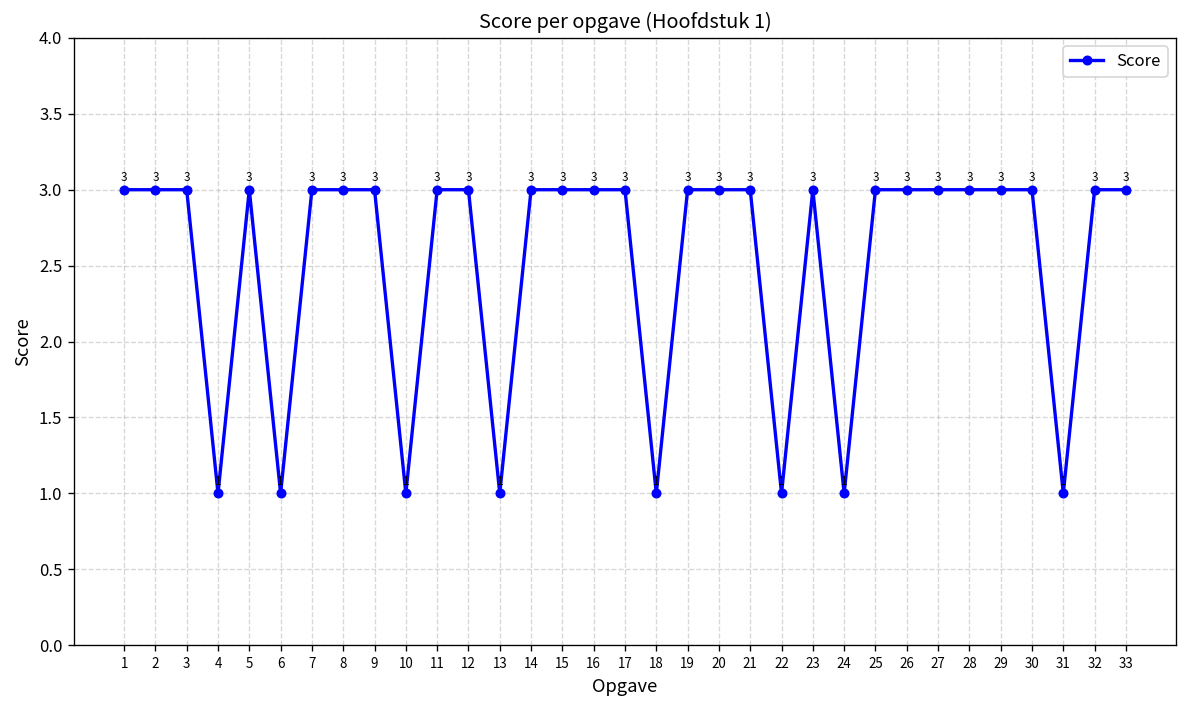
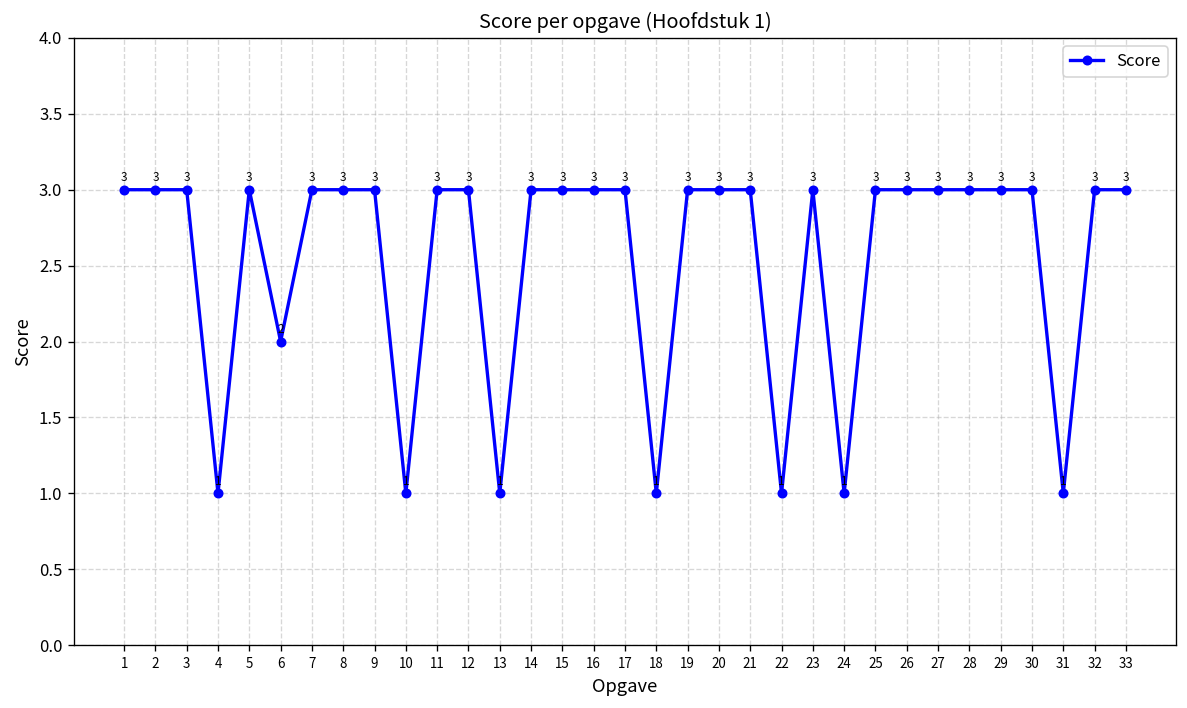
6: 1 -> 2
